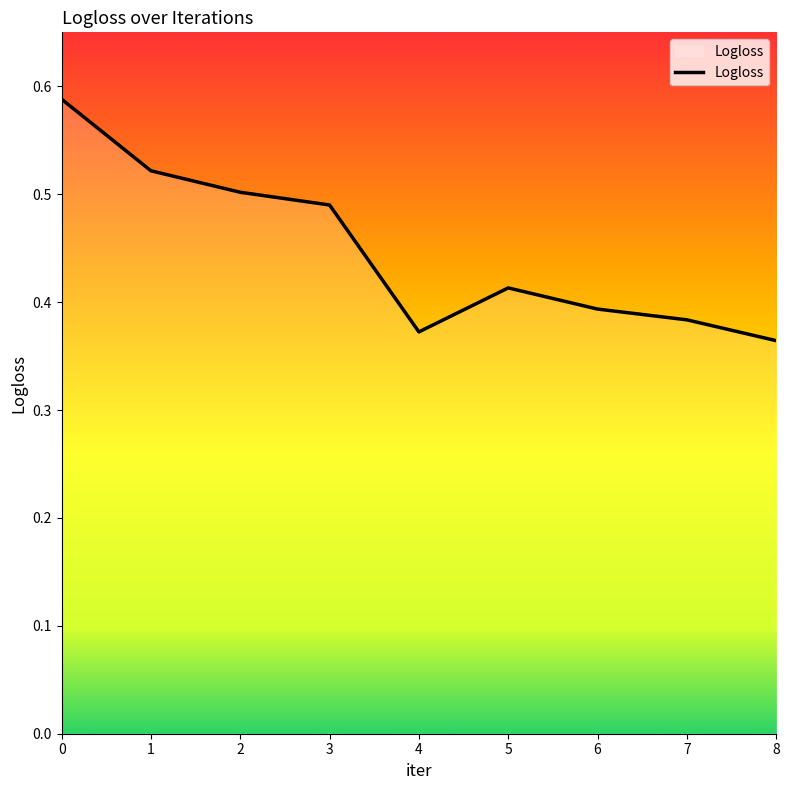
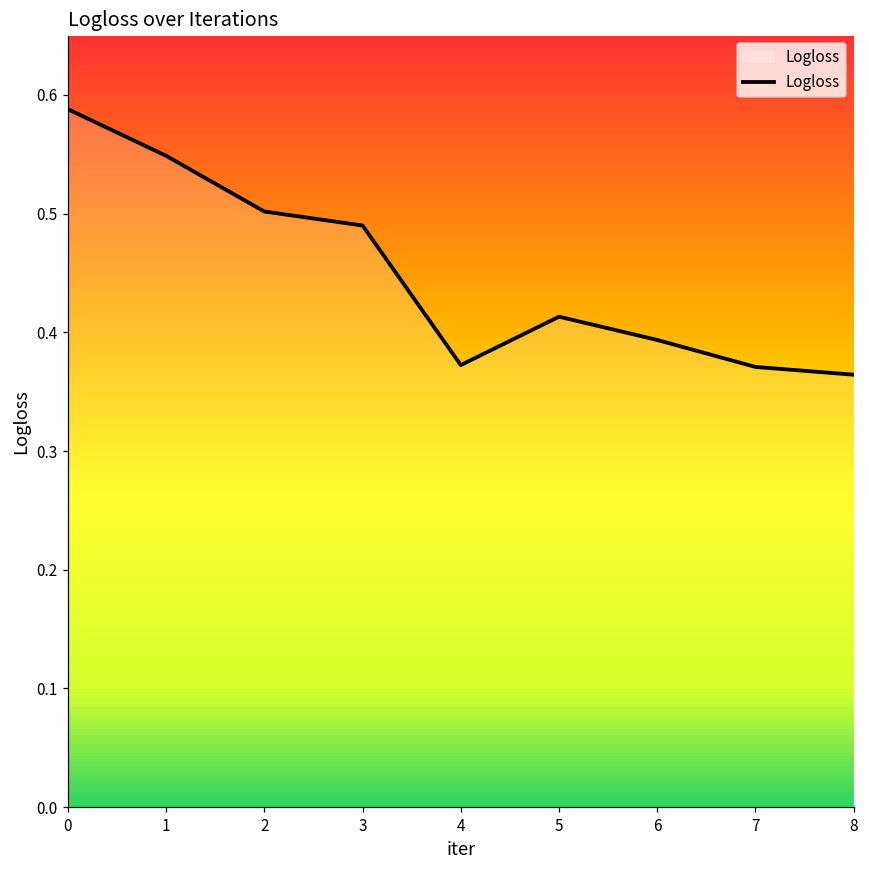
1: 0.522 -> 0.549
7: 0.384 -> 0.371
